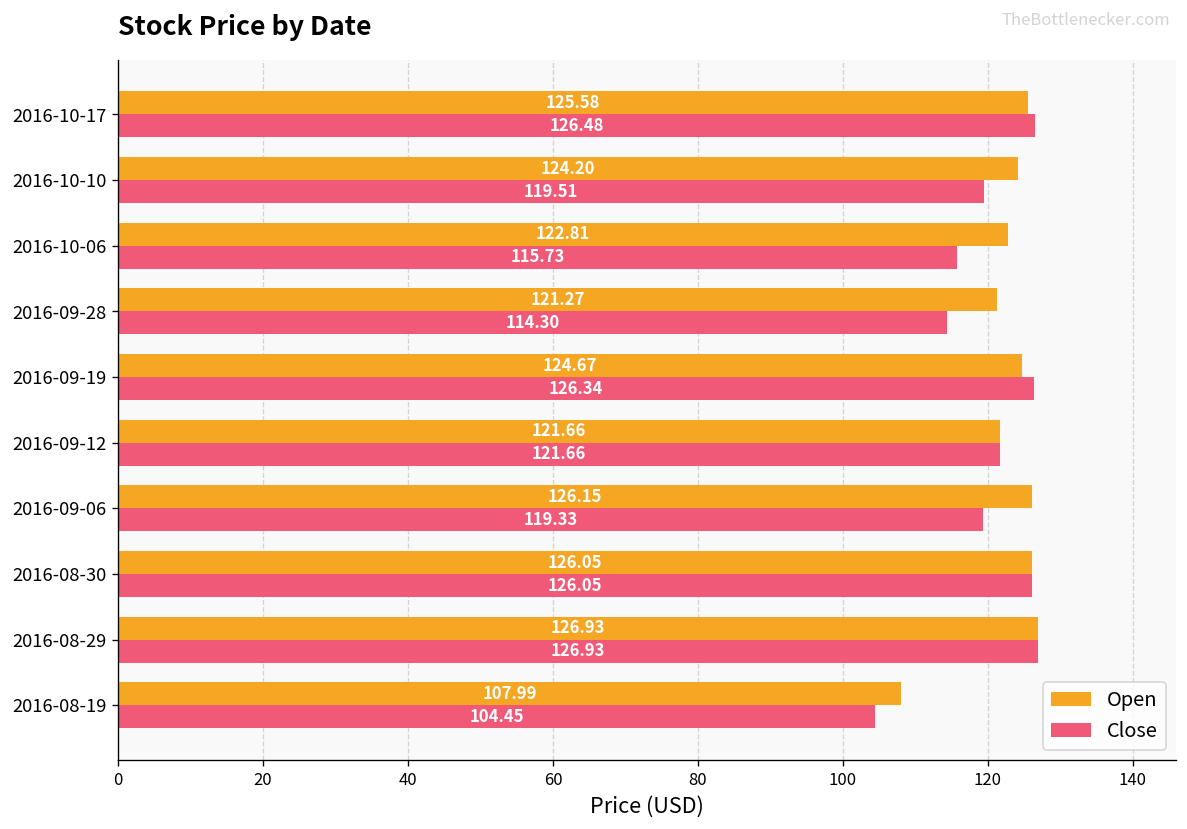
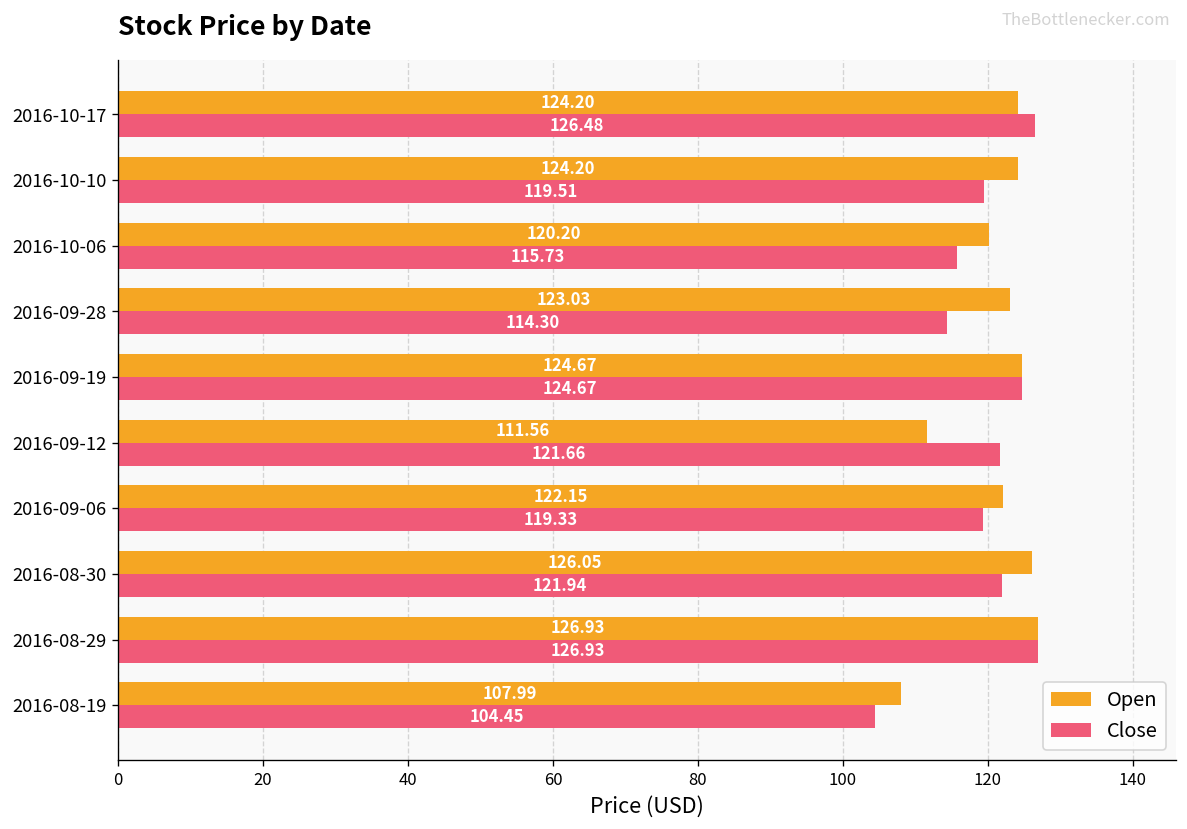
Open, 2016-10-17: 125.58 -> 124.20
Open, 2016-10-06: 122.81 -> 120.20
Open, 2016-09-28: 121.27 -> 123.03
Close, 2016-09-19: 126.34 -> 124.67
Open, 2016-09-12: 121.66 -> 111.56
Open, 2016-09-06: 126.15 -> 122.15
Close, 2016-08-30: 126.05 -> 121.94
